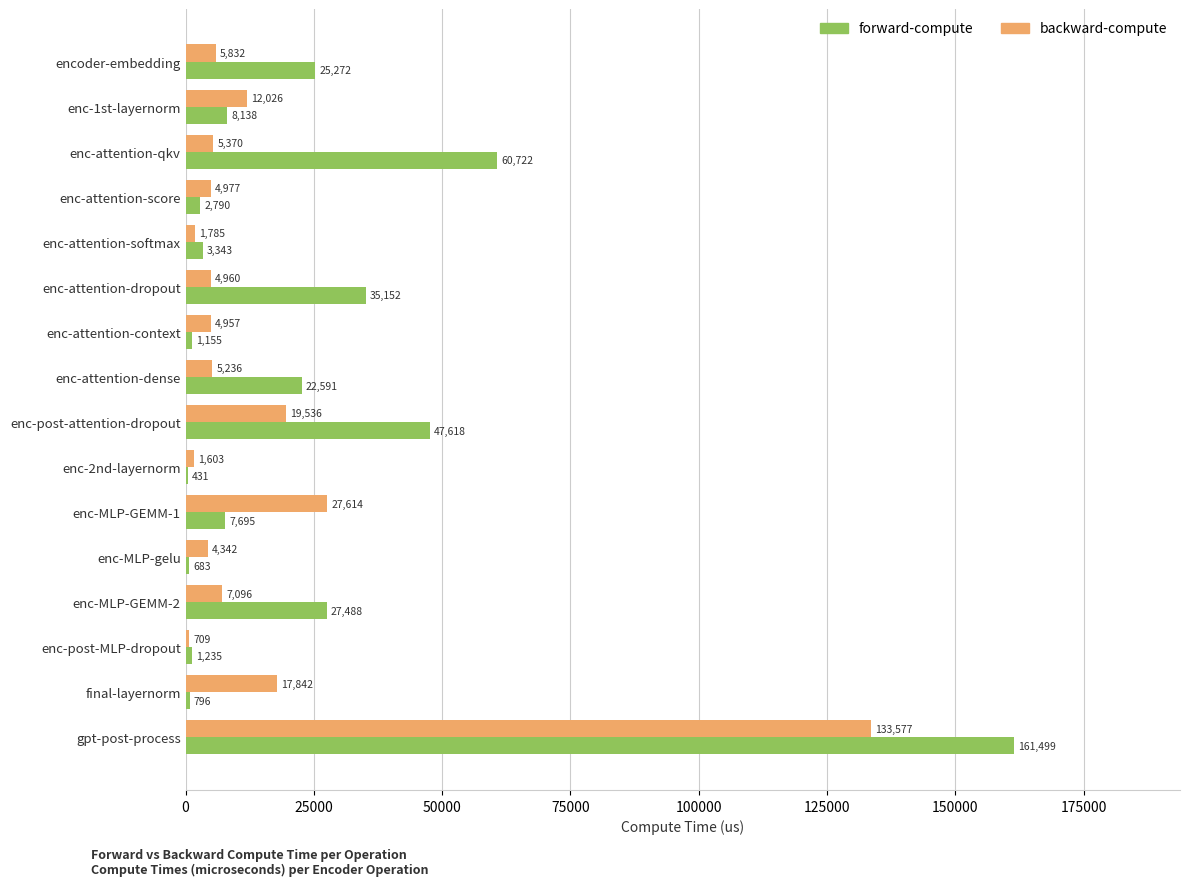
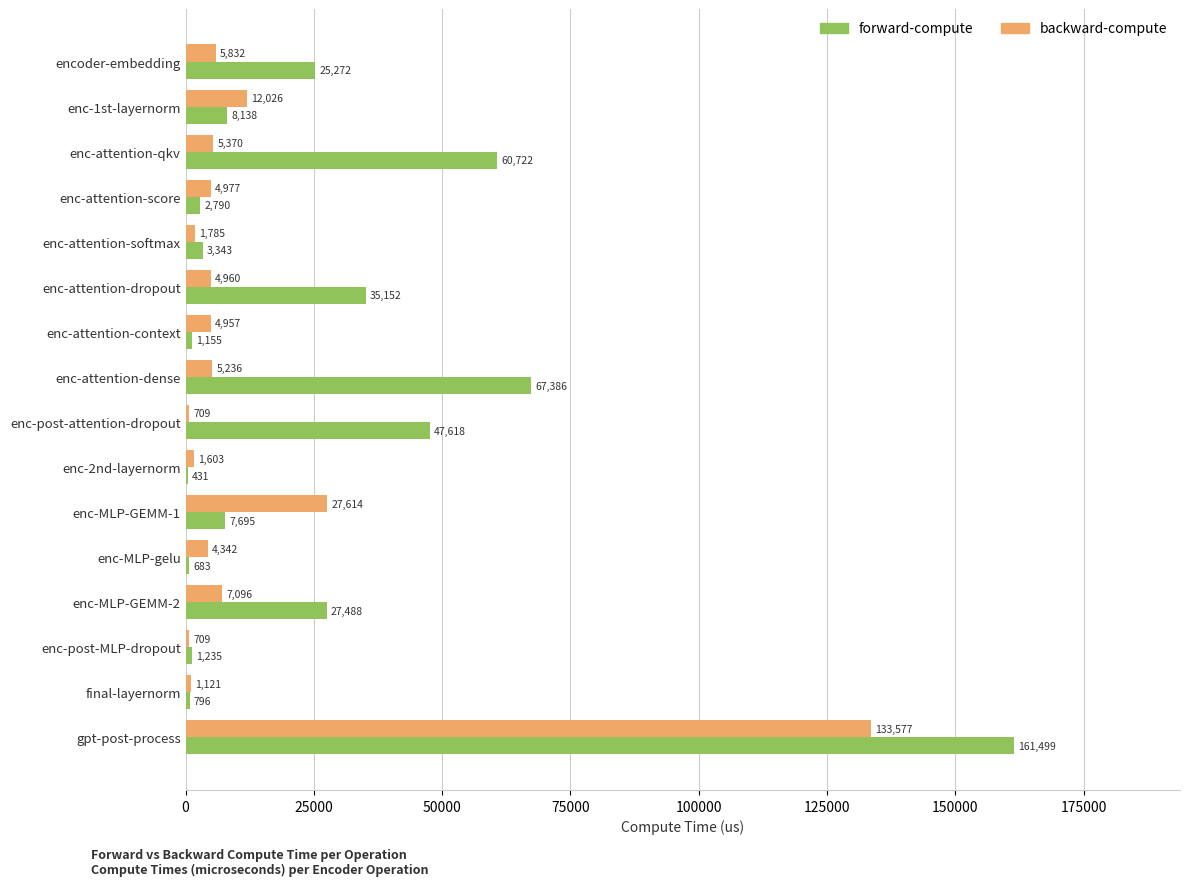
forward-compute, enc-attention-dense: 22,591 -> 67,386
backward-compute, enc-post-attention-dropout: 19,536 -> 709
backward-compute, final-layernorm: 17,842 -> 1,121
